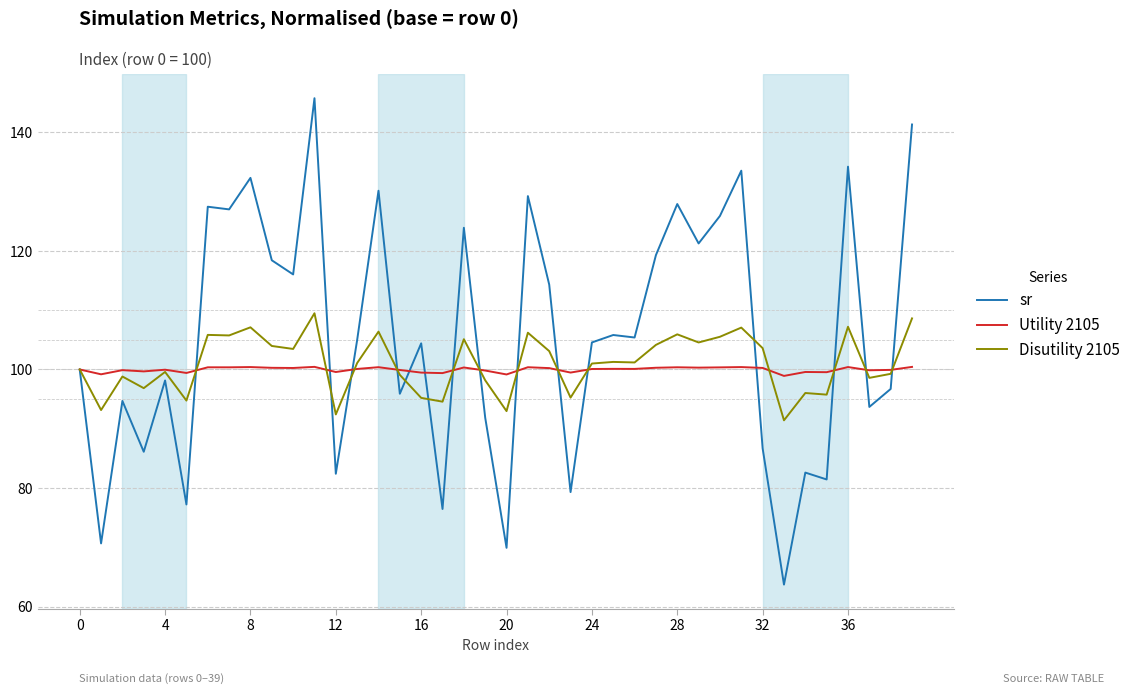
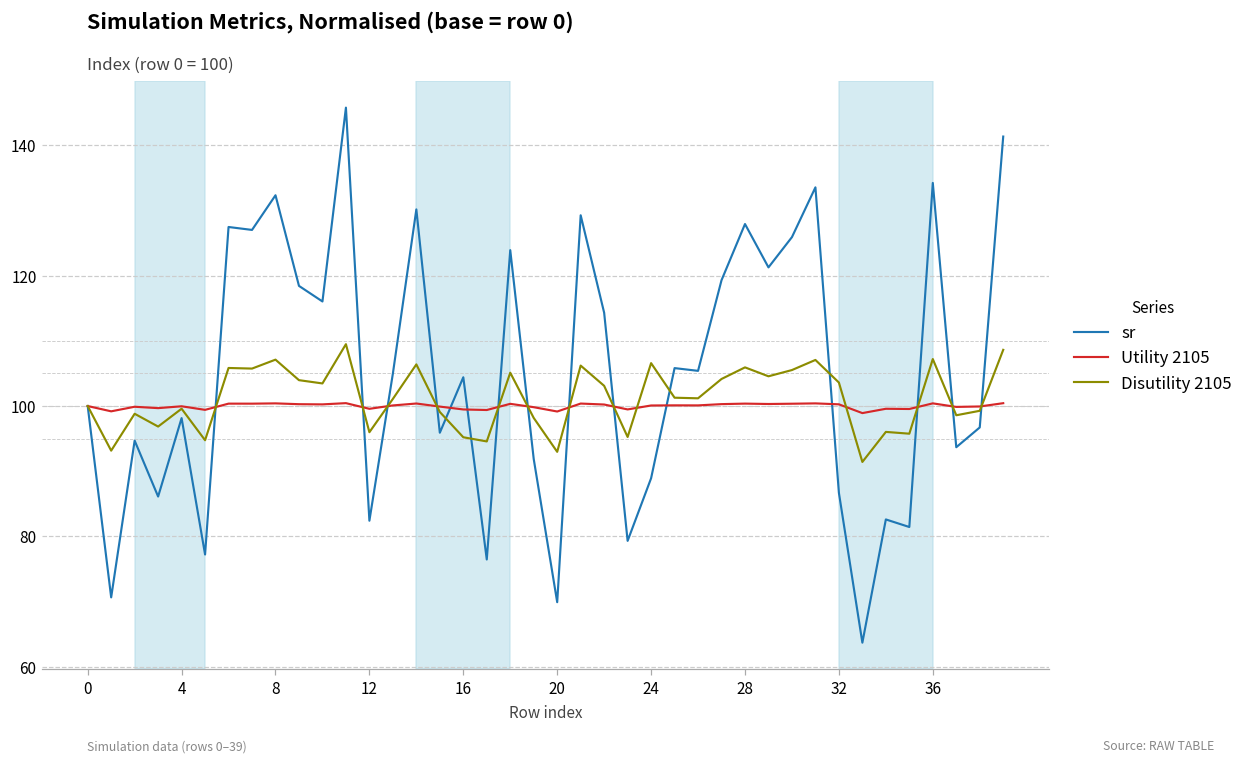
Disutility 2105, 12: 92 -> 96
sr, 24: 105 -> 89
Disutility 2105, 24: 101 -> 107
